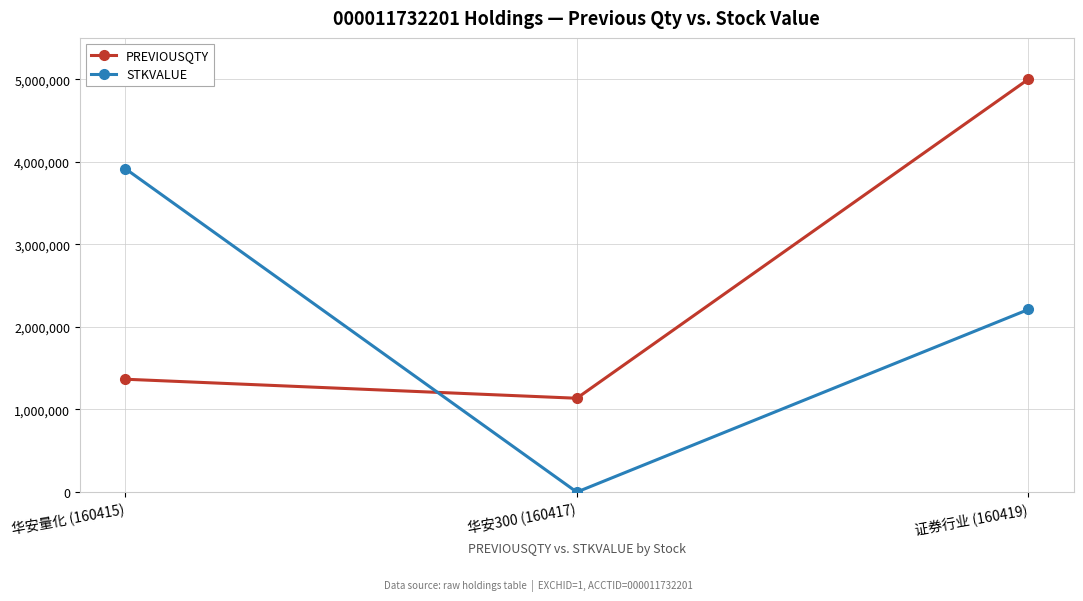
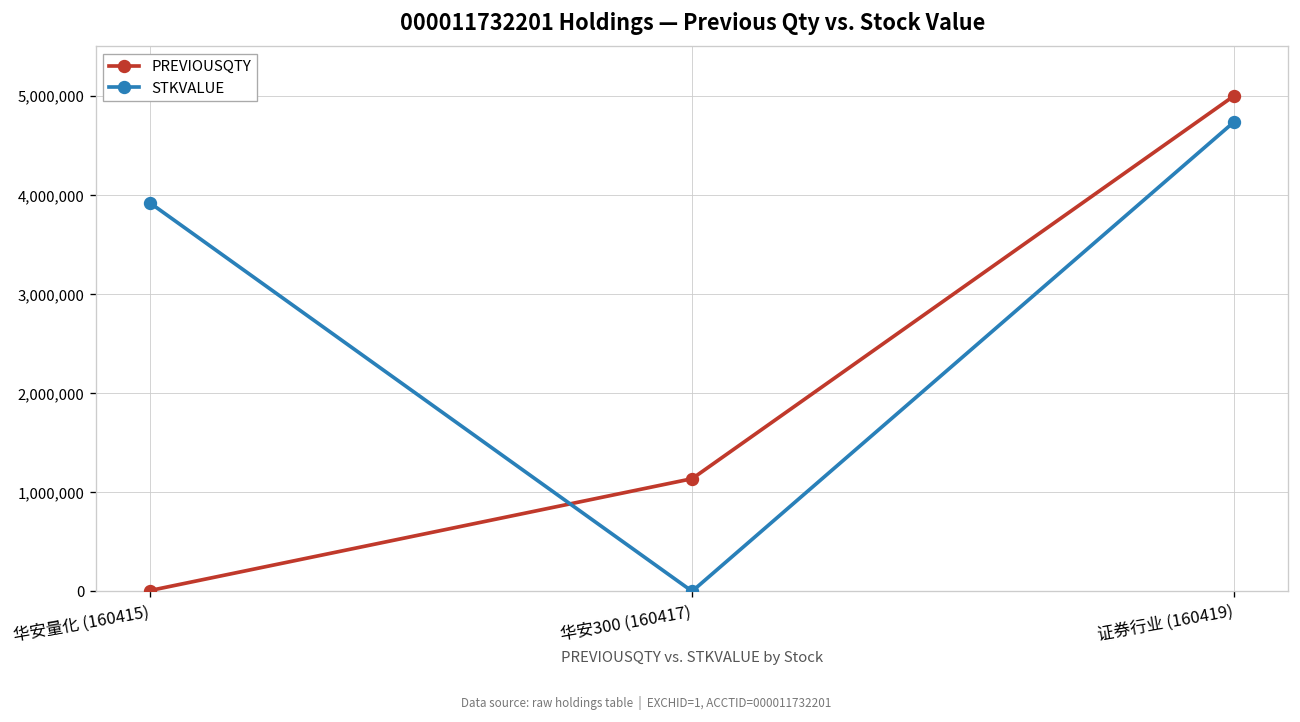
PREVIOUSQTY, 华安量化 (160415): 1,400,000 -> 0
STKVALUE, 证券行业 (160419): 2,200,000 -> 4,700,000
